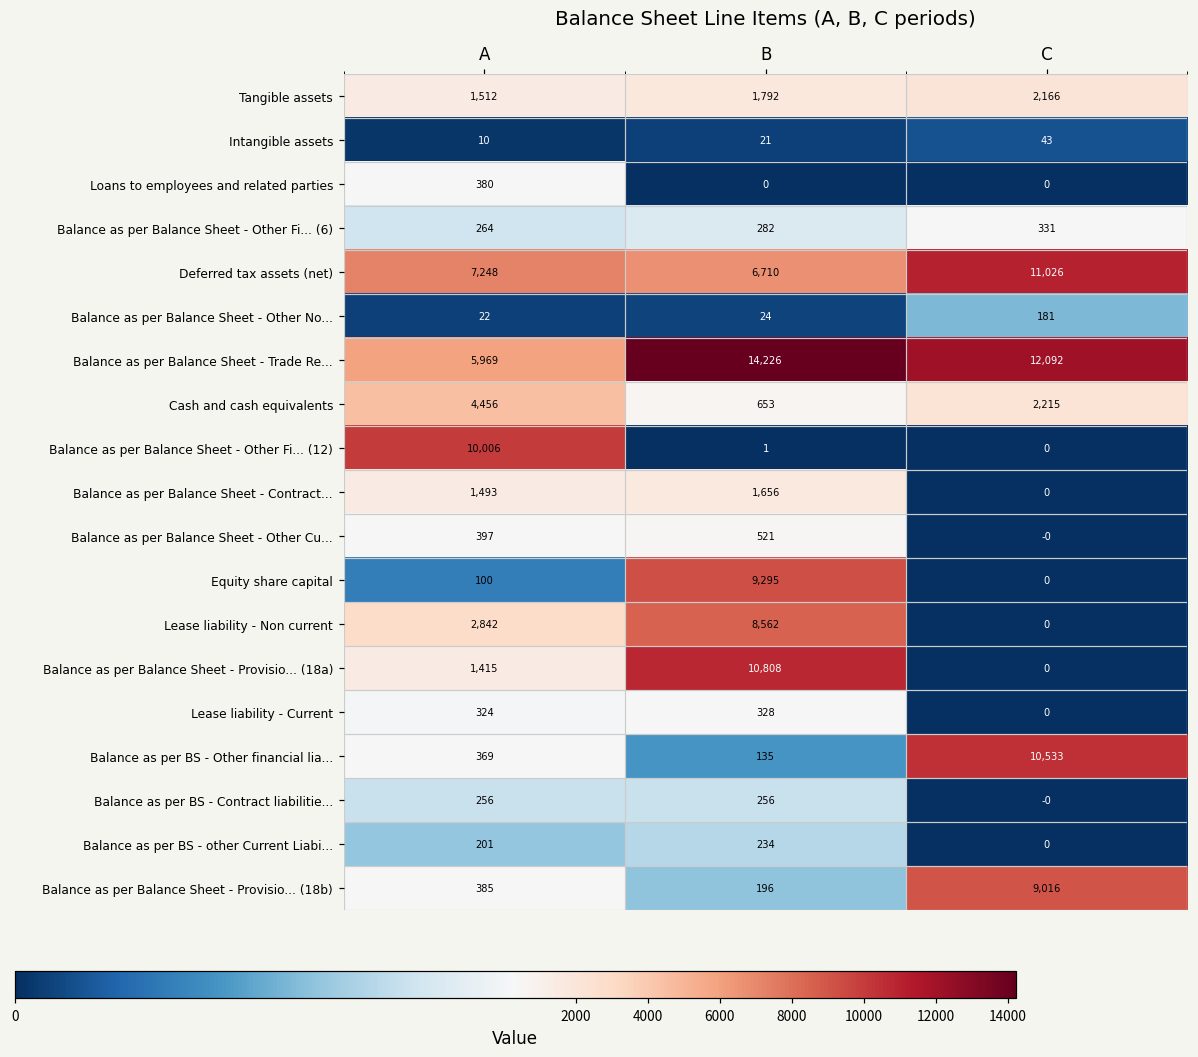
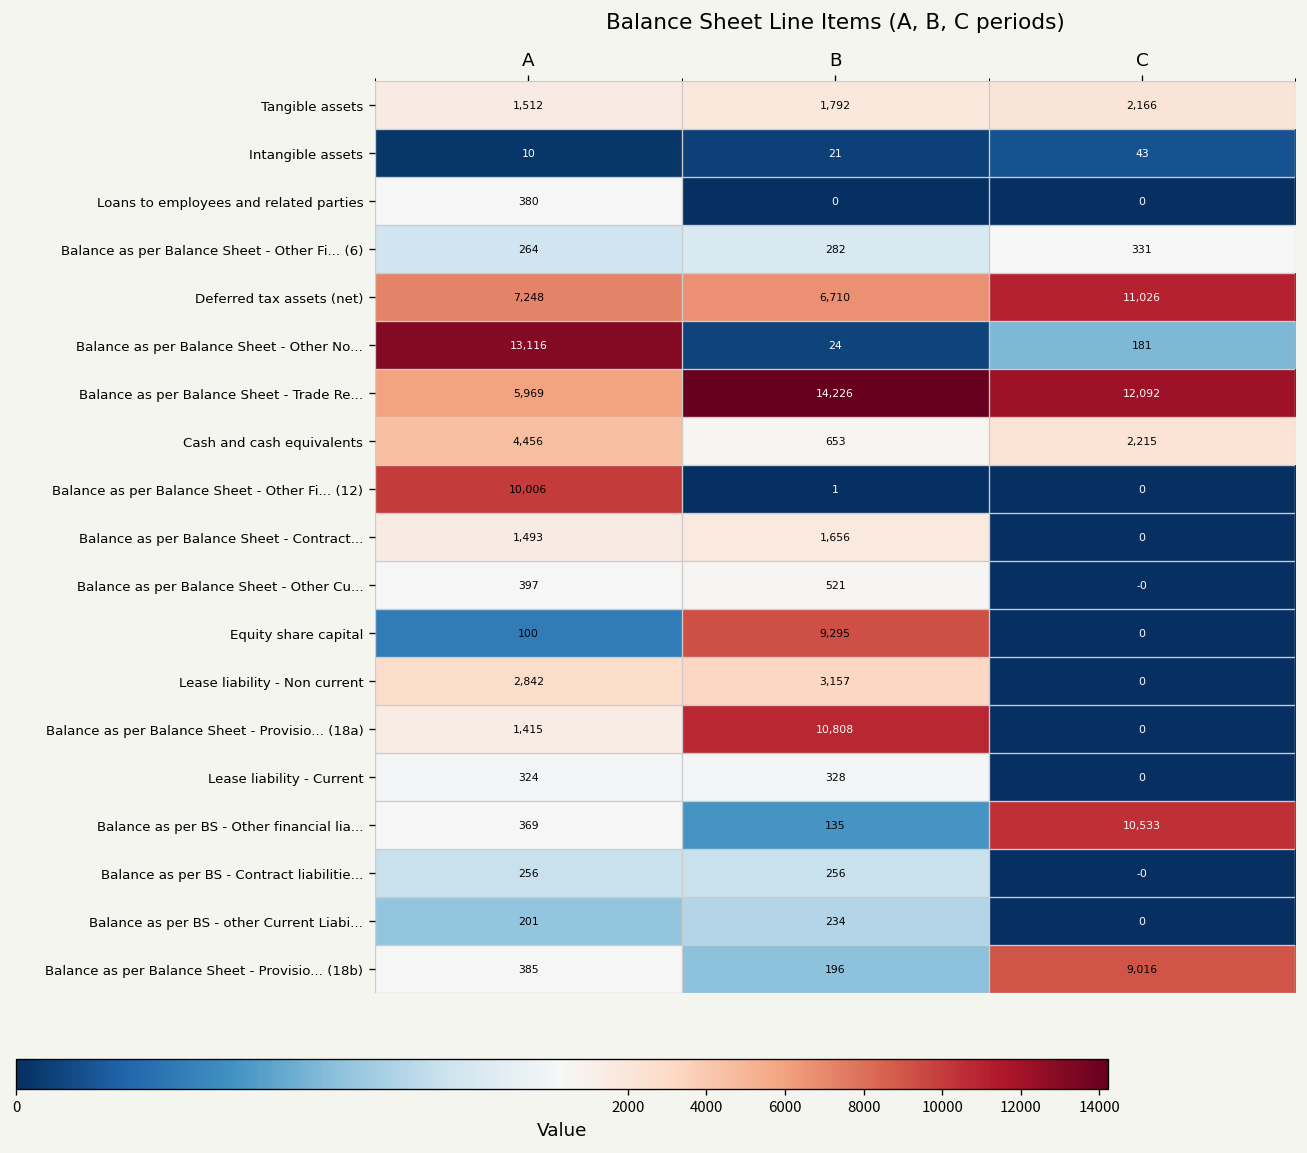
Balance as per Balance Sheet - Other No..., A: 22 -> 13,116
Lease liability - Non current, B: 8,562 -> 3,157
